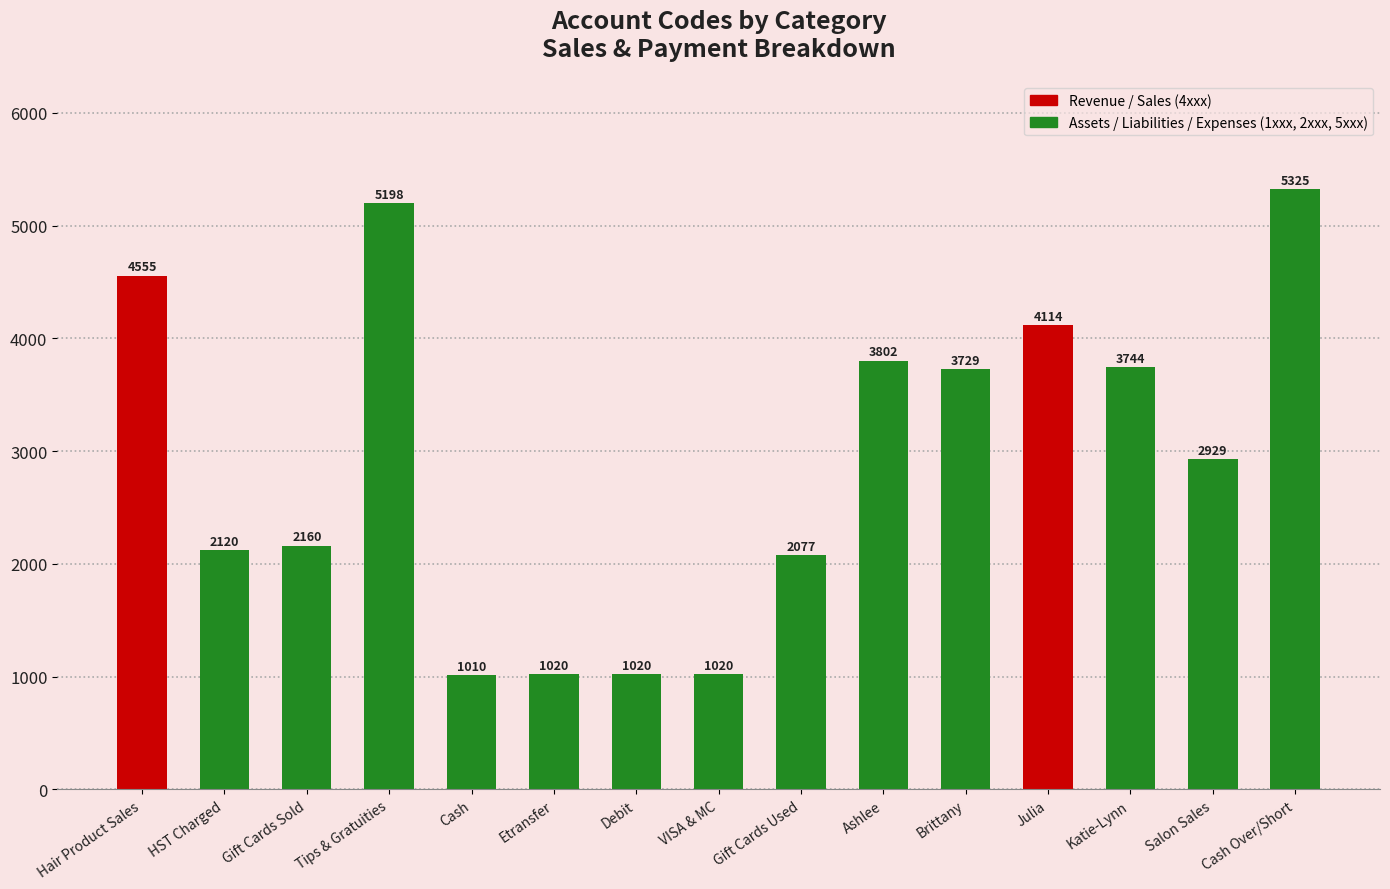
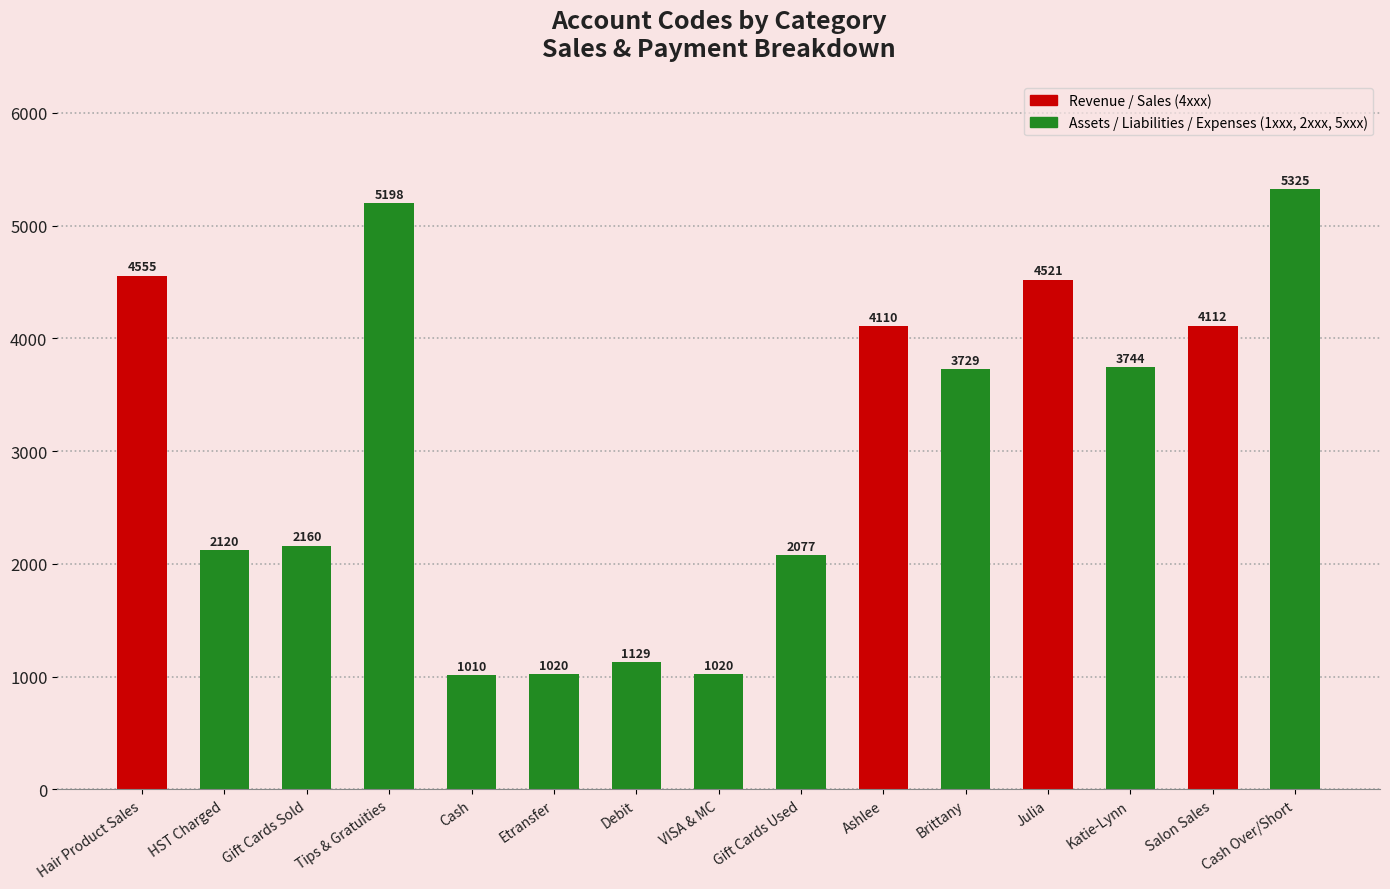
Debit: 1020 -> 1129
Ashlee: 3802 -> 4110
Julia: 4114 -> 4521
Salon Sales: 2929 -> 4112
